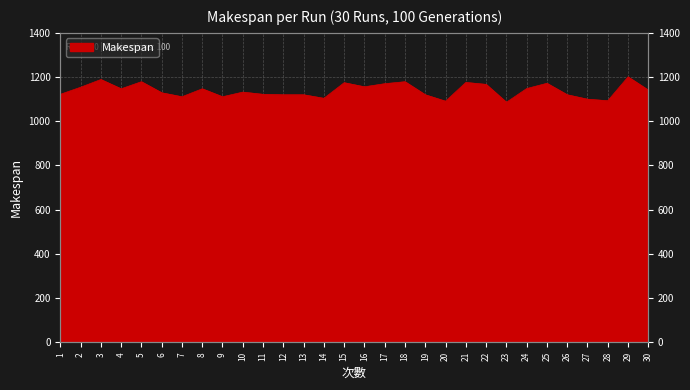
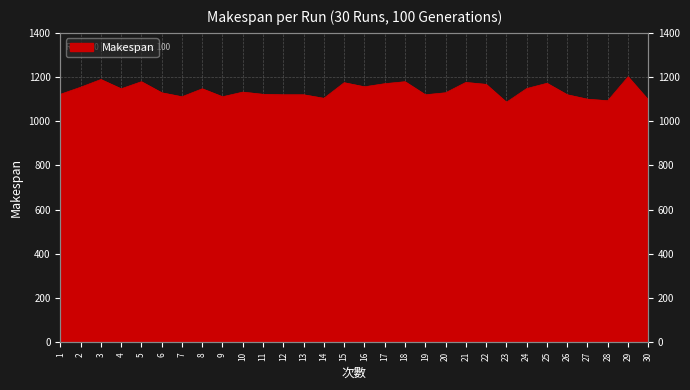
20: 1090 -> 1130
30: 1140 -> 1100
